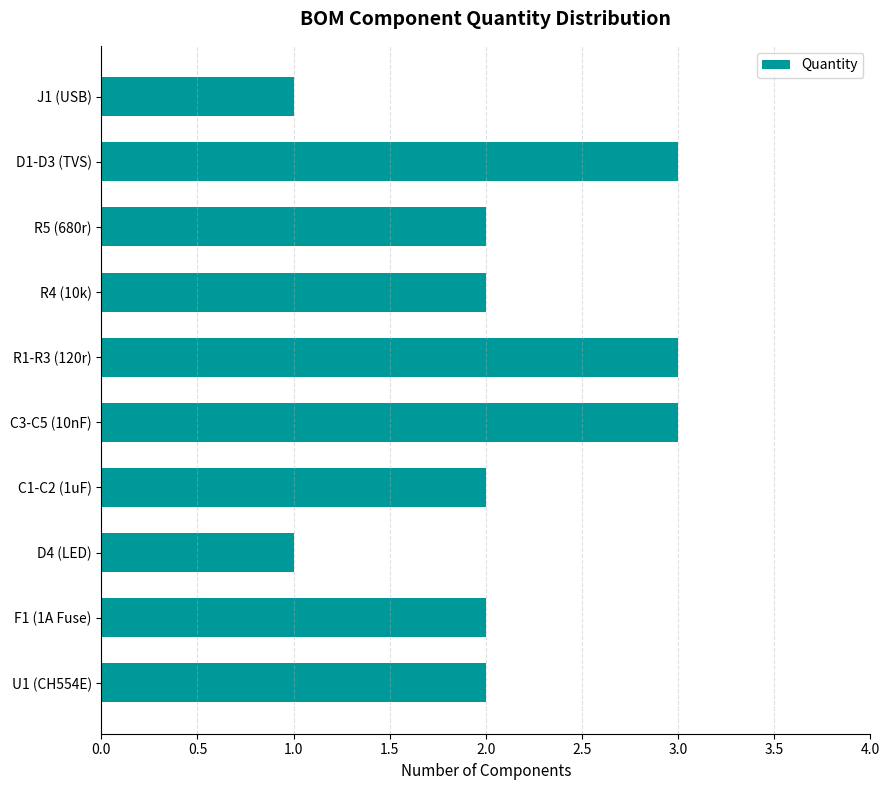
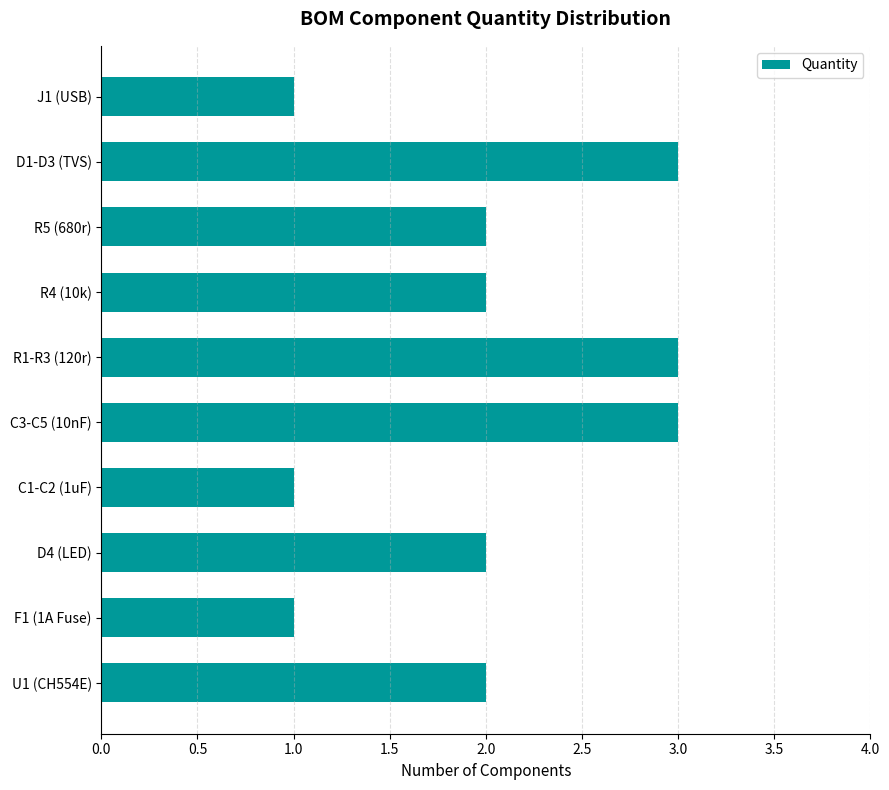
C1-C2 (1uF): 2 -> 1
D4 (LED): 1 -> 2
F1 (1A Fuse): 2 -> 1
